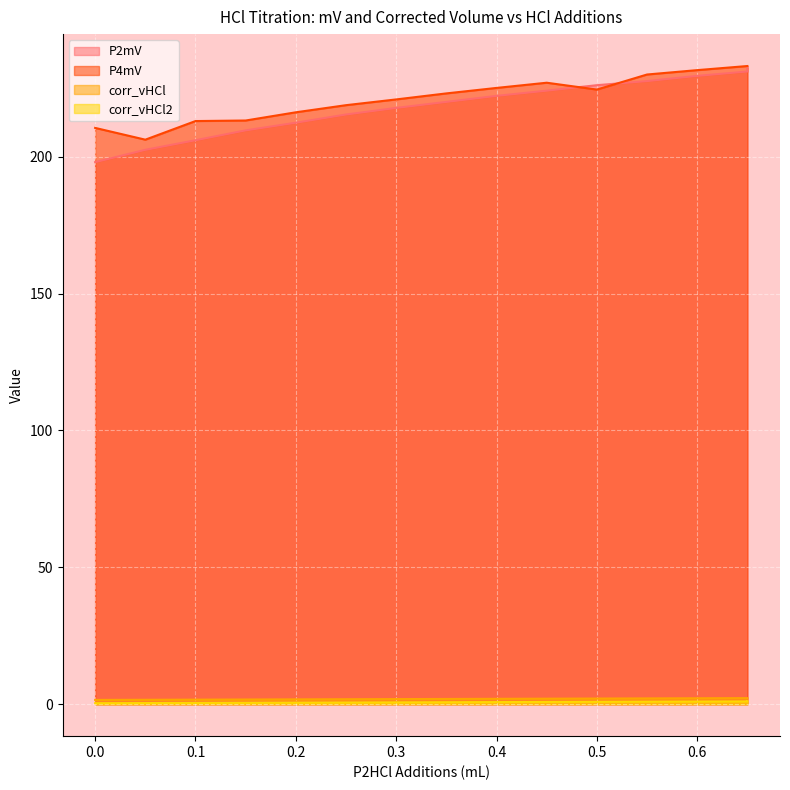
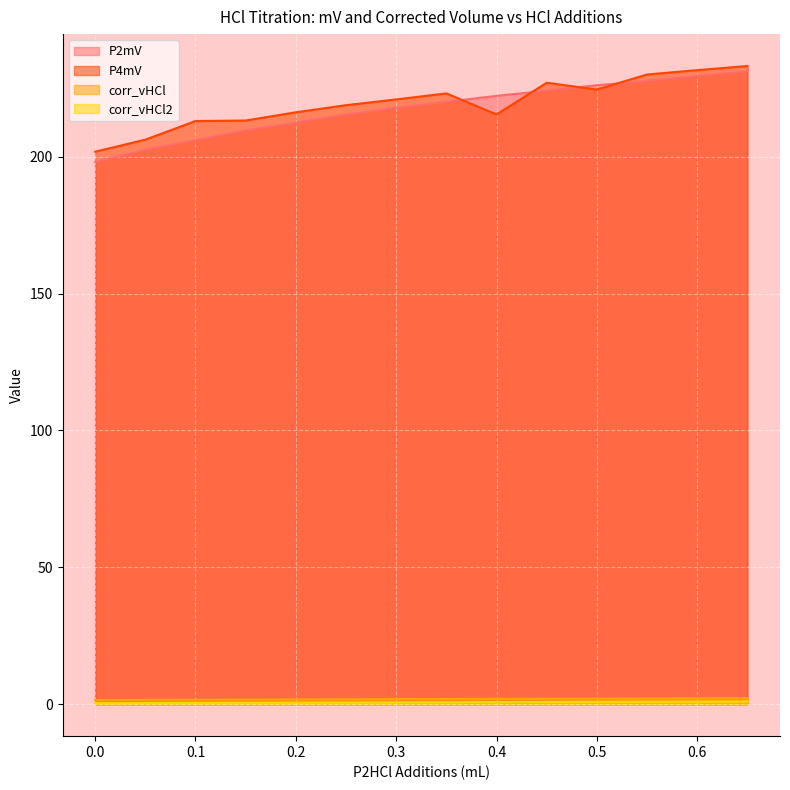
P4mV, 0.0: 211 -> 202
P4mV, 0.4: 225 -> 215
